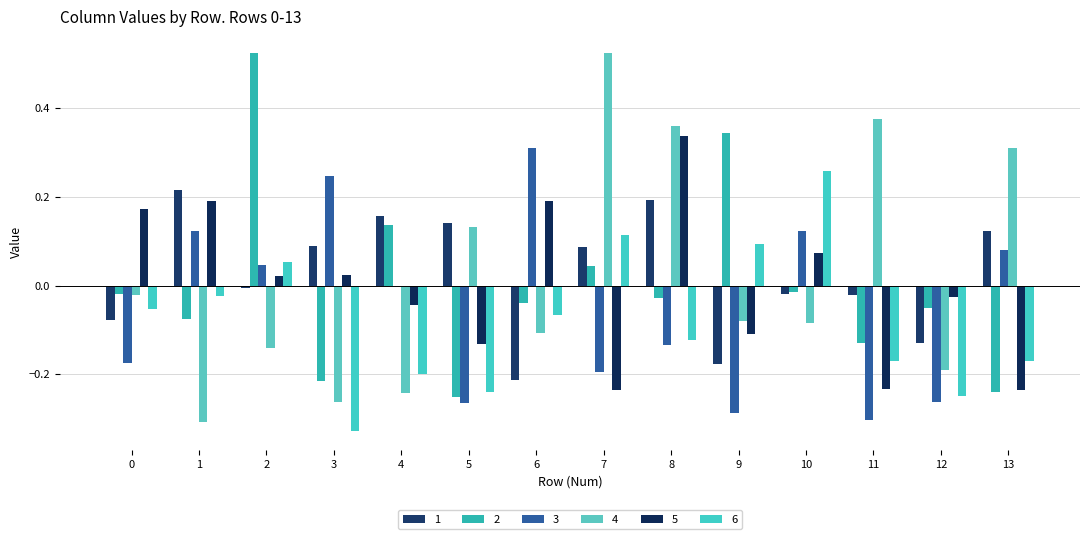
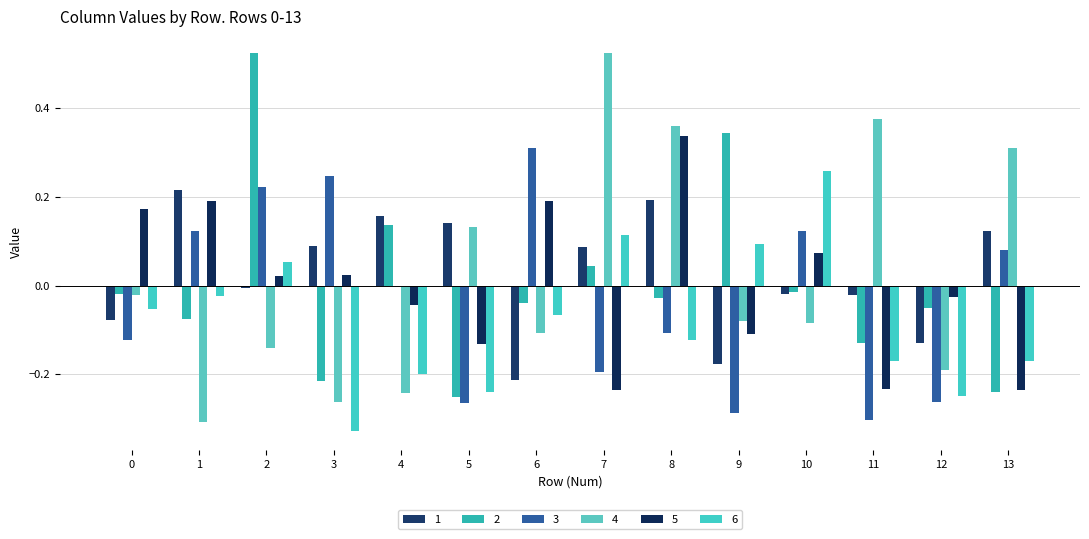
3, 0: -0.18 -> -0.12
3, 2: 0.05 -> 0.22
3, 8: -0.13 -> -0.11
